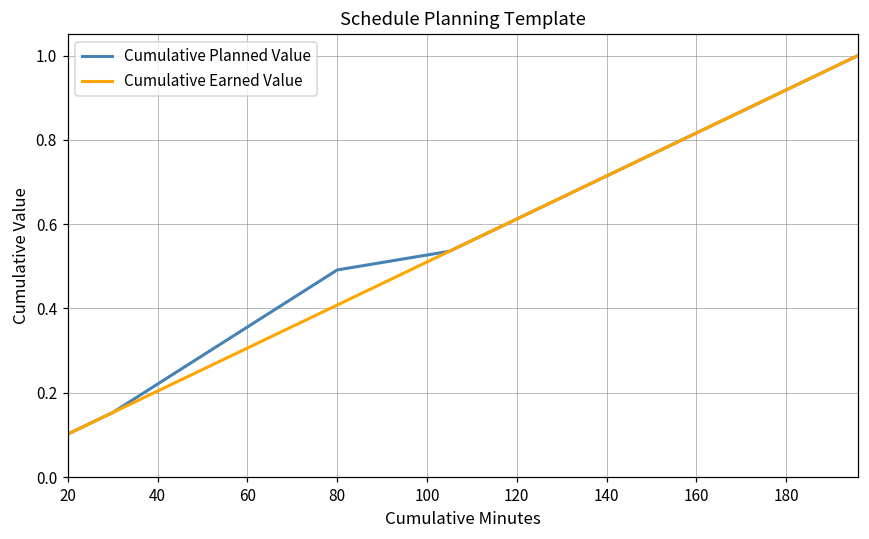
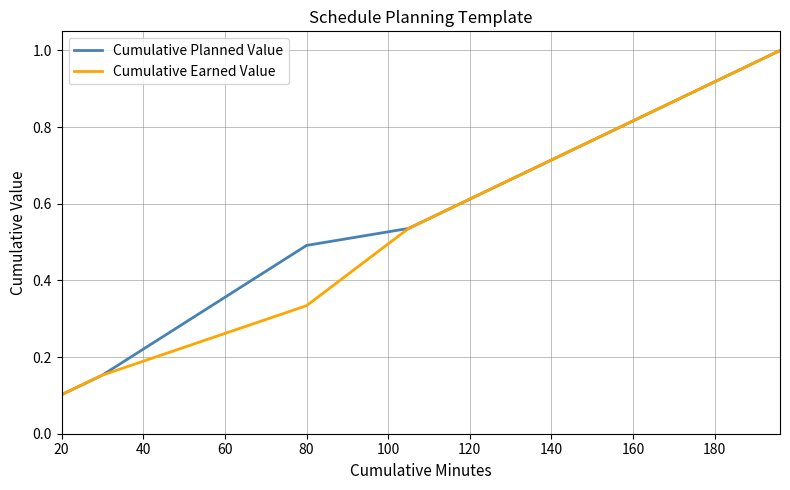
Cumulative Earned Value, 80: 0.41 -> 0.33
